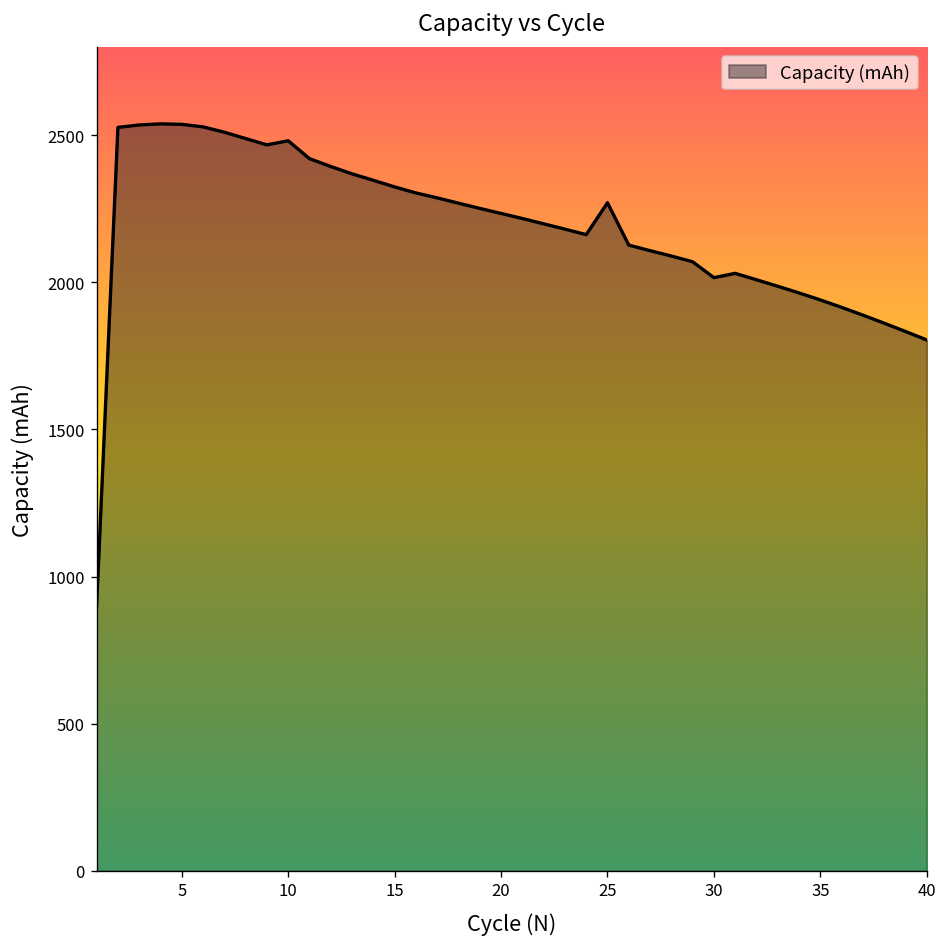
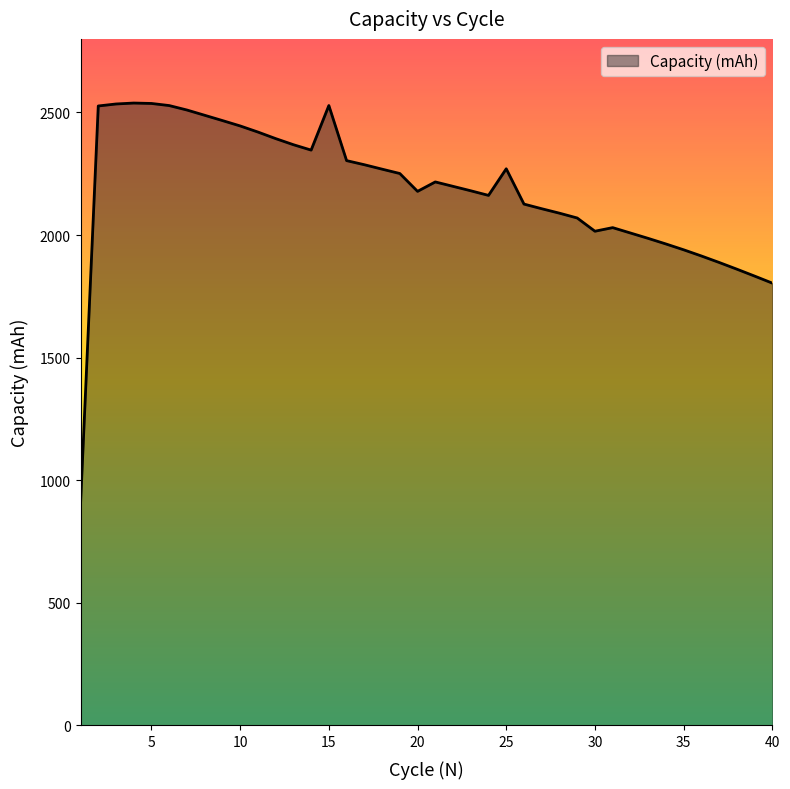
10: 2480 -> 2450
15: 2320 -> 2530
20: 2230 -> 2180
